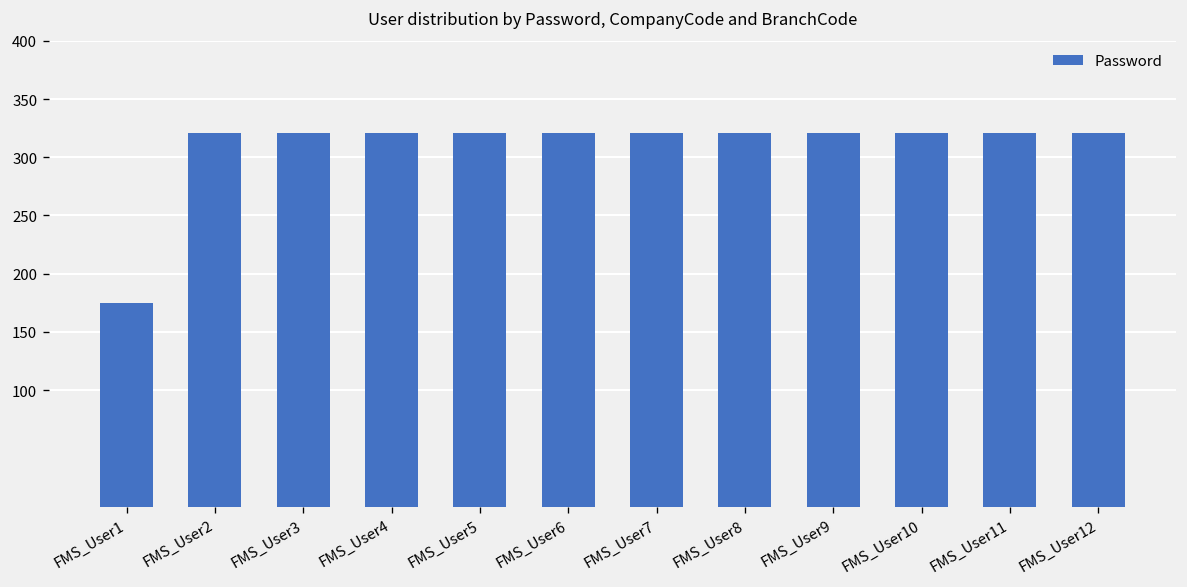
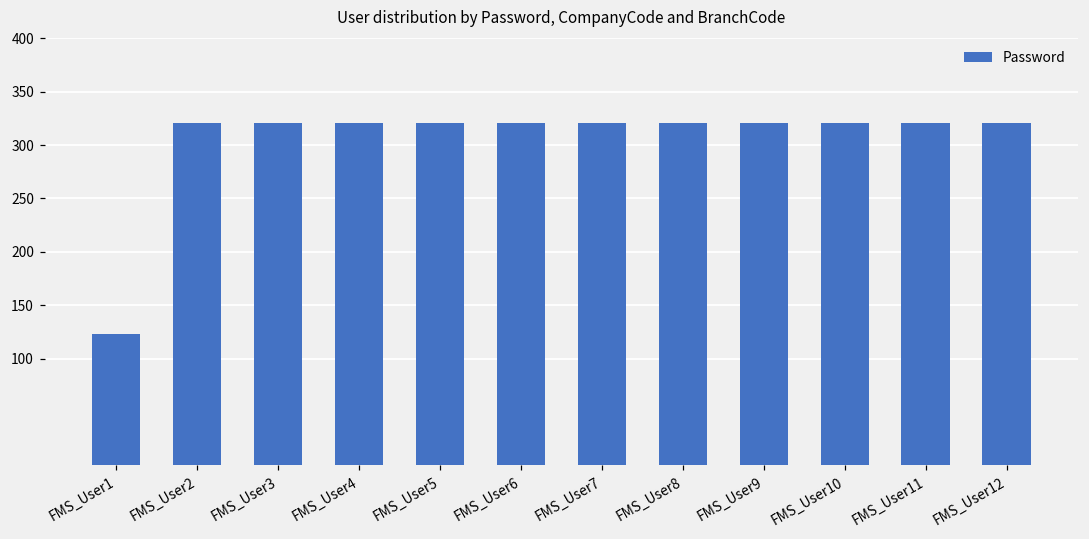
FMS_User1: 180 -> 120
